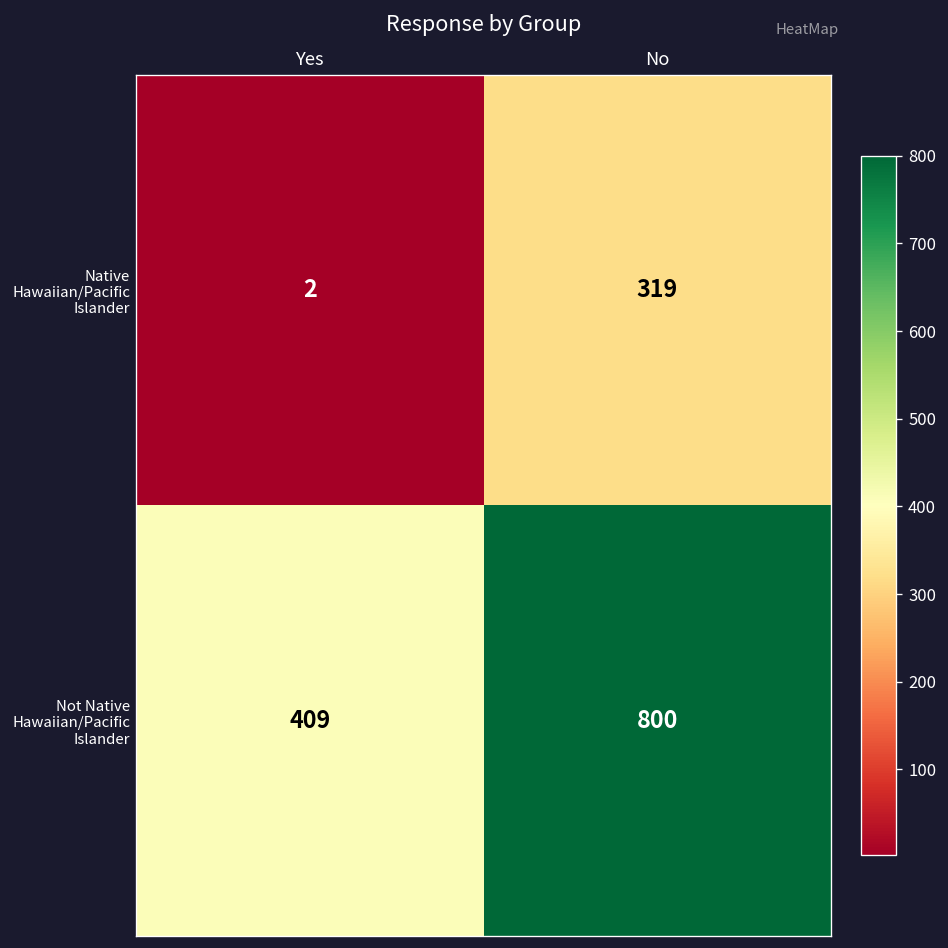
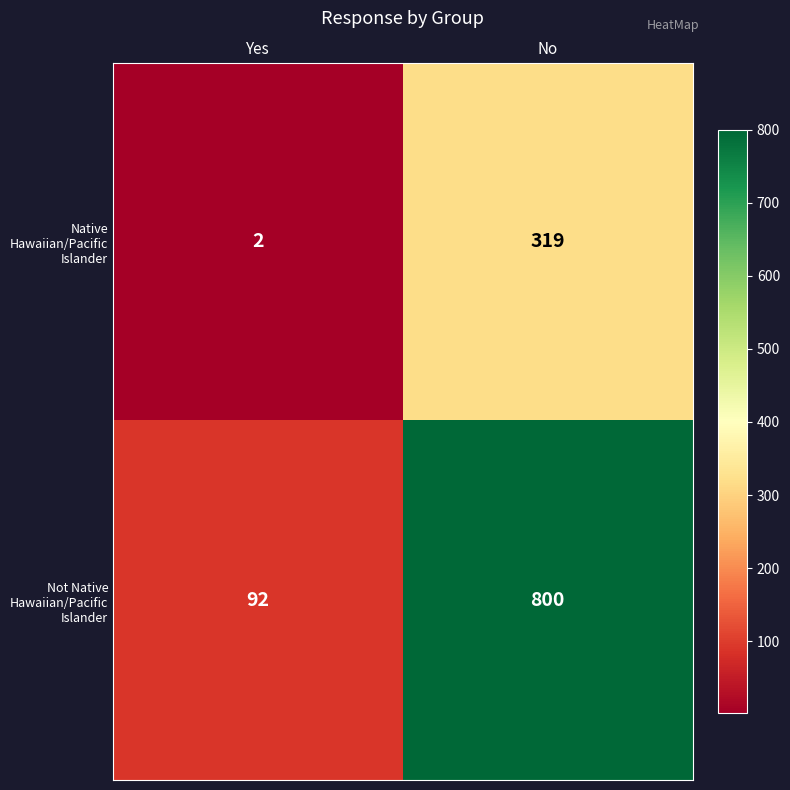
Not Native Hawaiian/Pacific Islander, Yes: 409 -> 92
